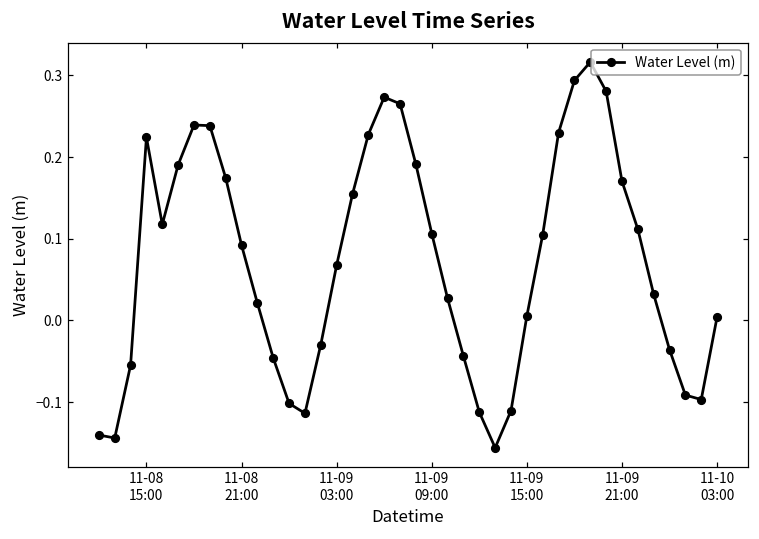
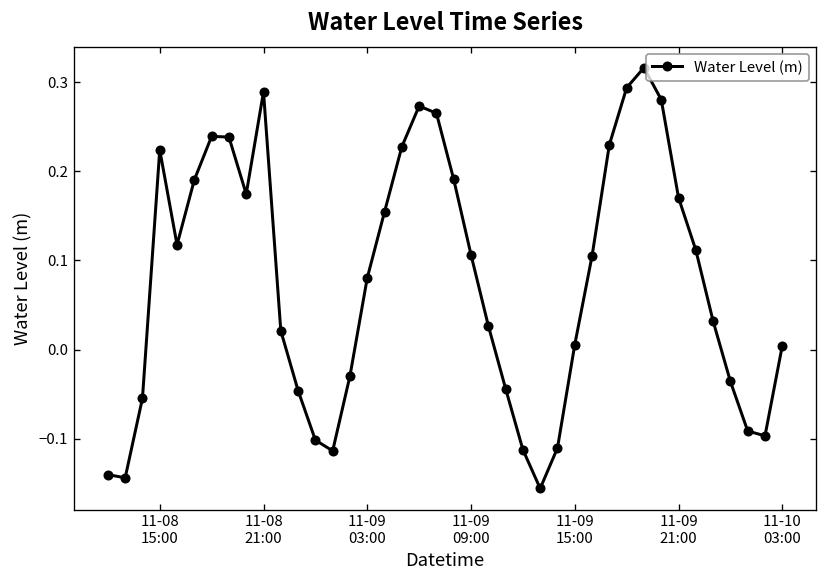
11-08 21:00: 0.09 -> 0.29
11-09 03:00: 0.07 -> 0.08
